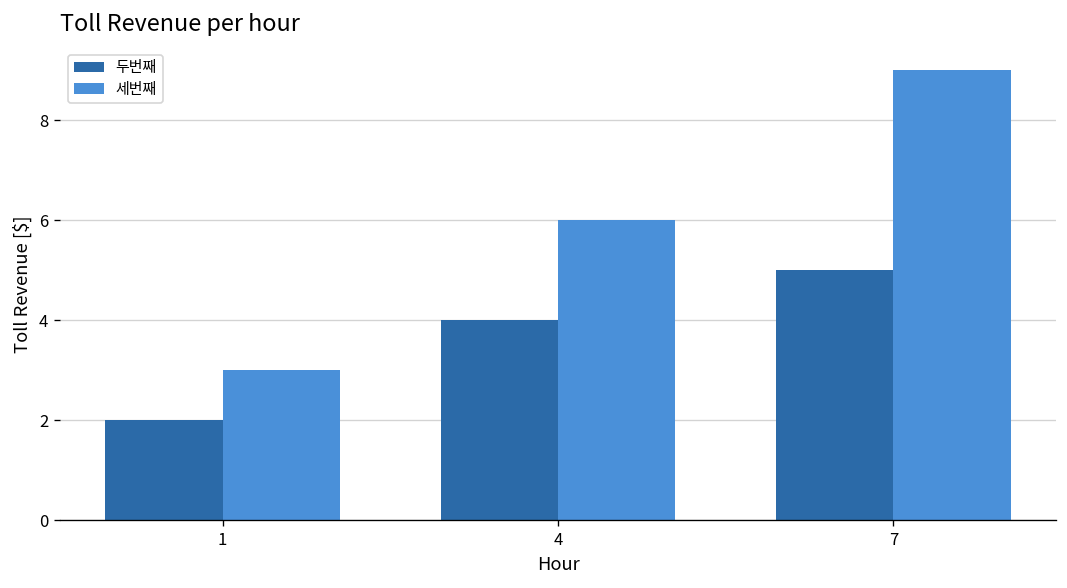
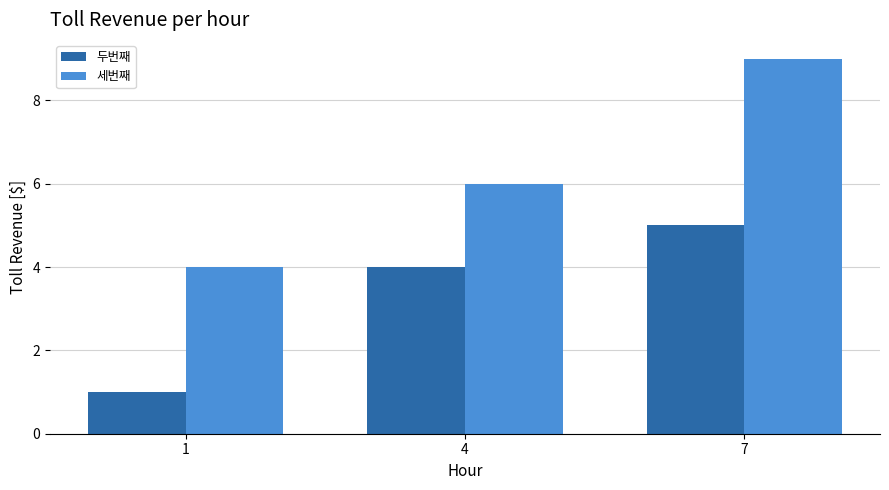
두번째, 1: 2 -> 1
세번째, 1: 3 -> 4
